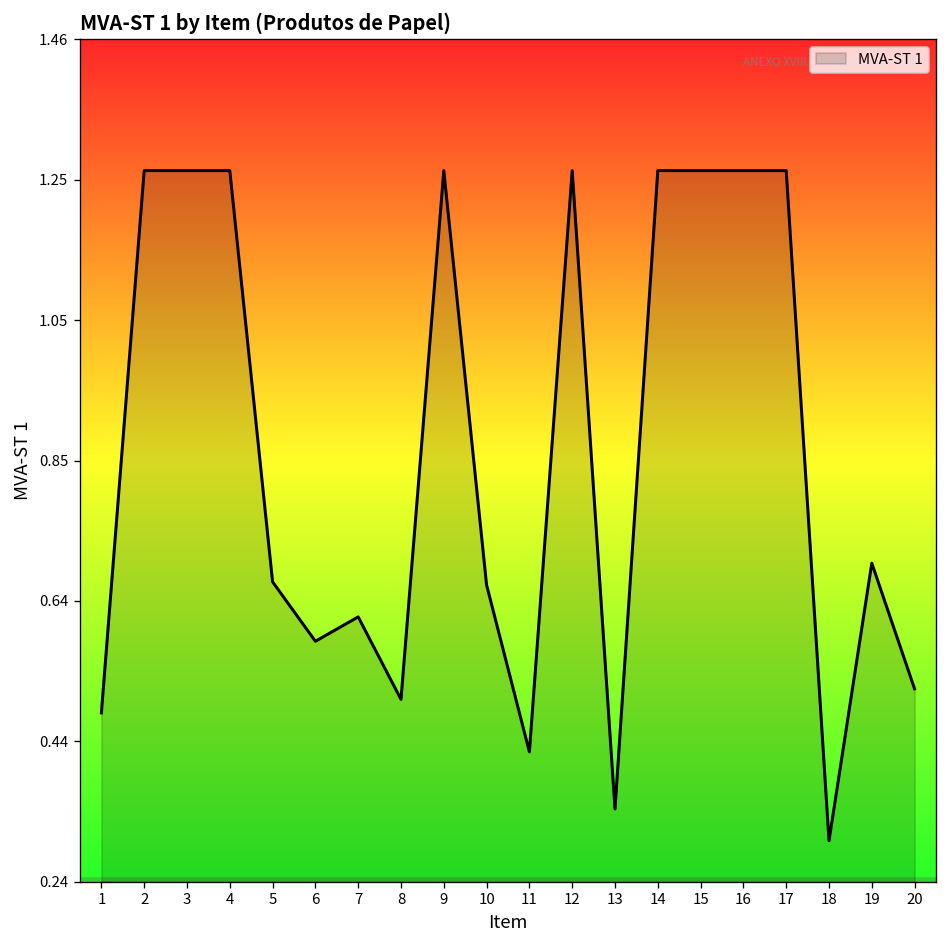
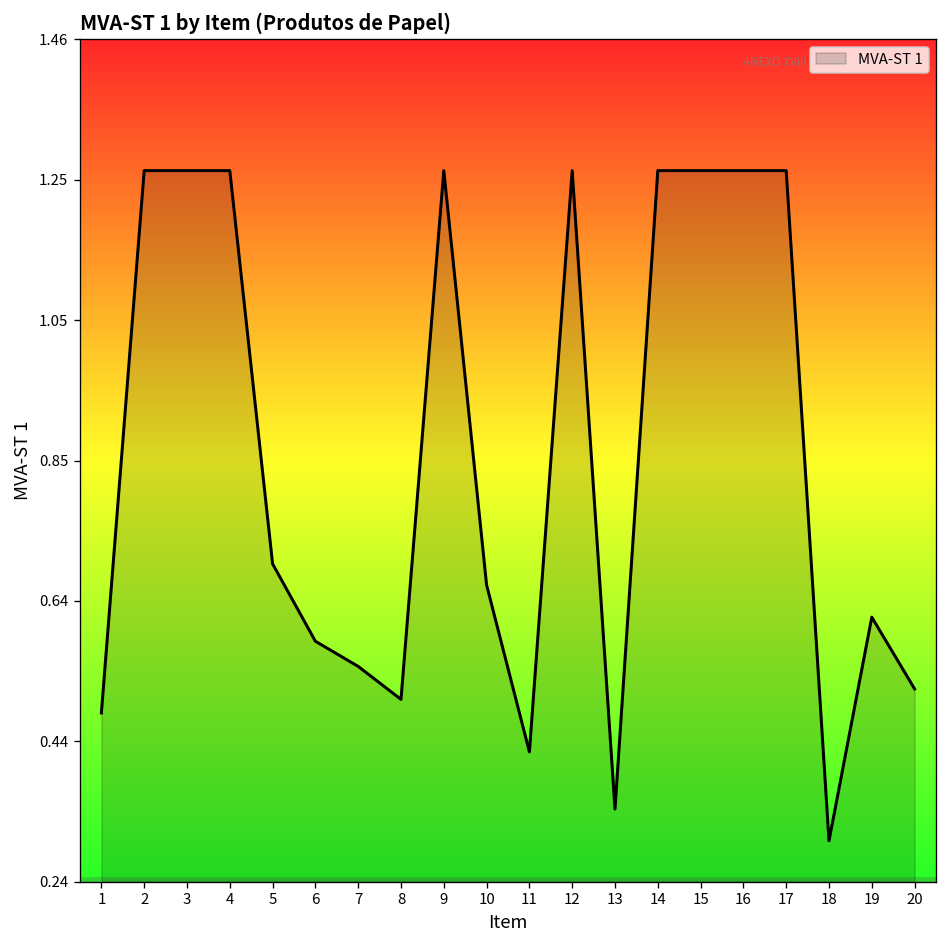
5: 0.67 -> 0.70
7: 0.62 -> 0.55
19: 0.70 -> 0.62
